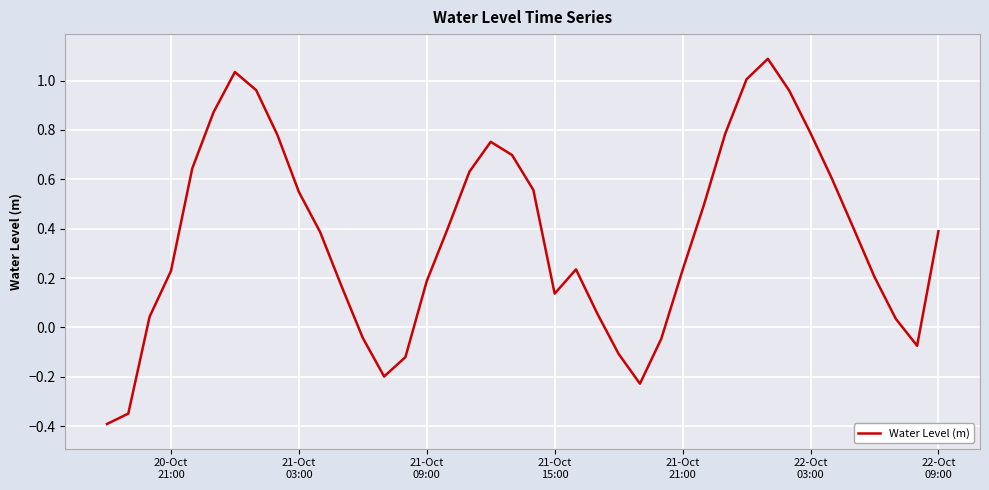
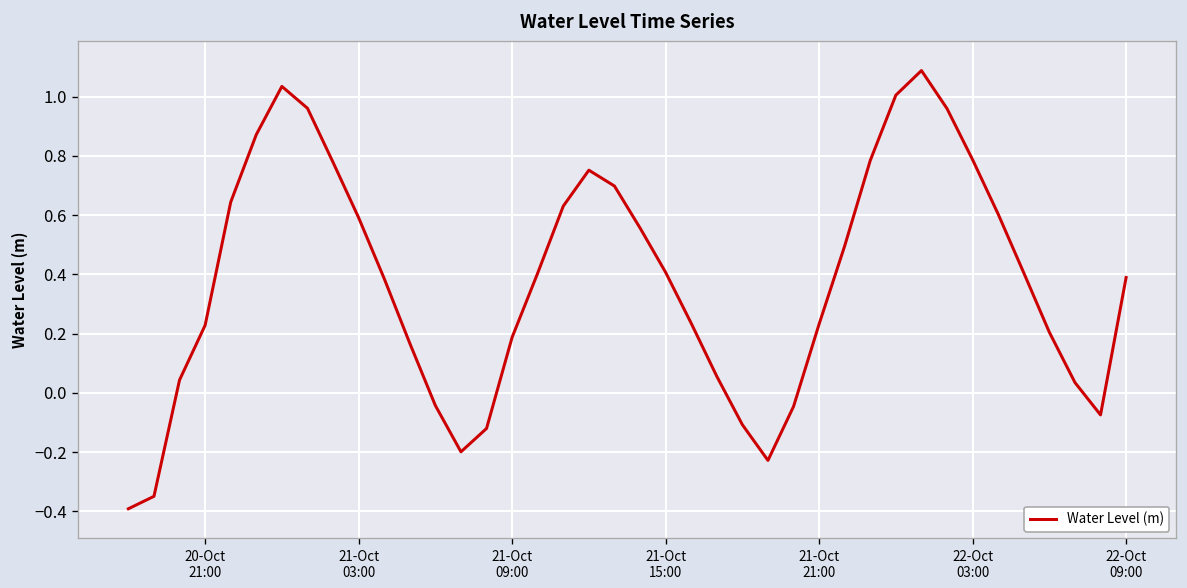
21-Oct 03:00: 0.55 -> 0.59
21-Oct 15:00: 0.14 -> 0.41
